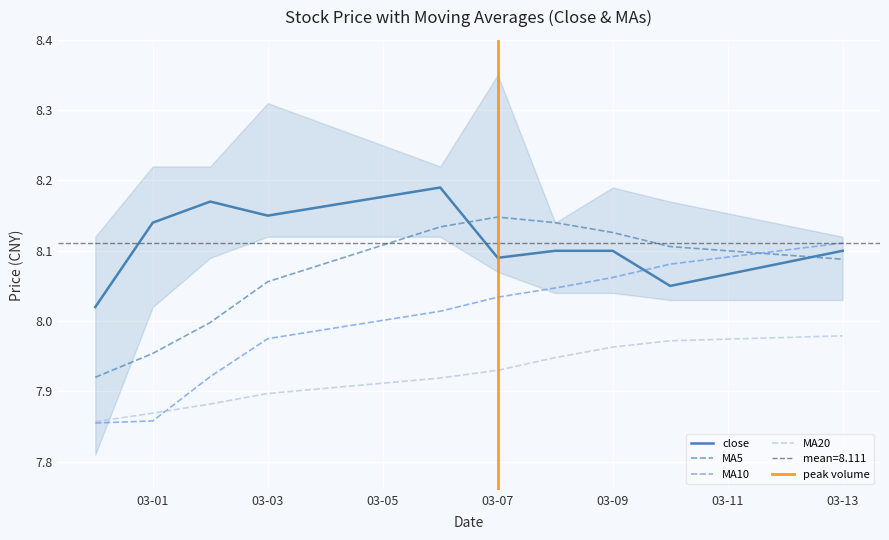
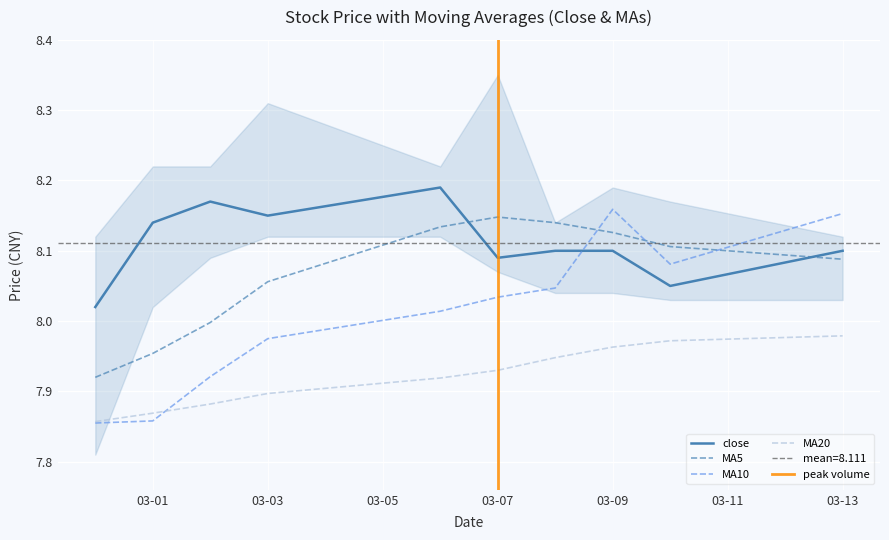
MA10, 03-09: 8.06 -> 8.16
MA10, 03-13: 8.11 -> 8.15
